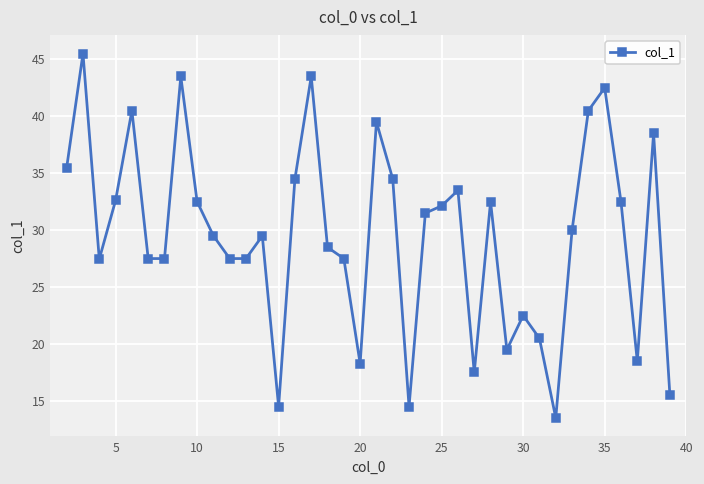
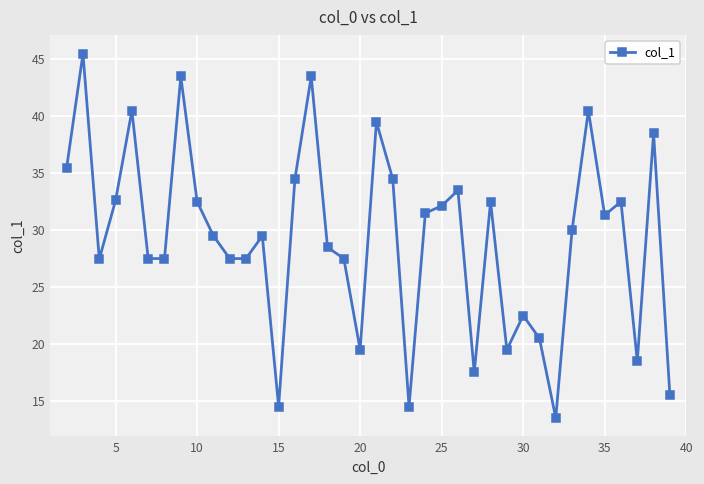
20: 18.3 -> 19.5
35: 42.5 -> 31.3
